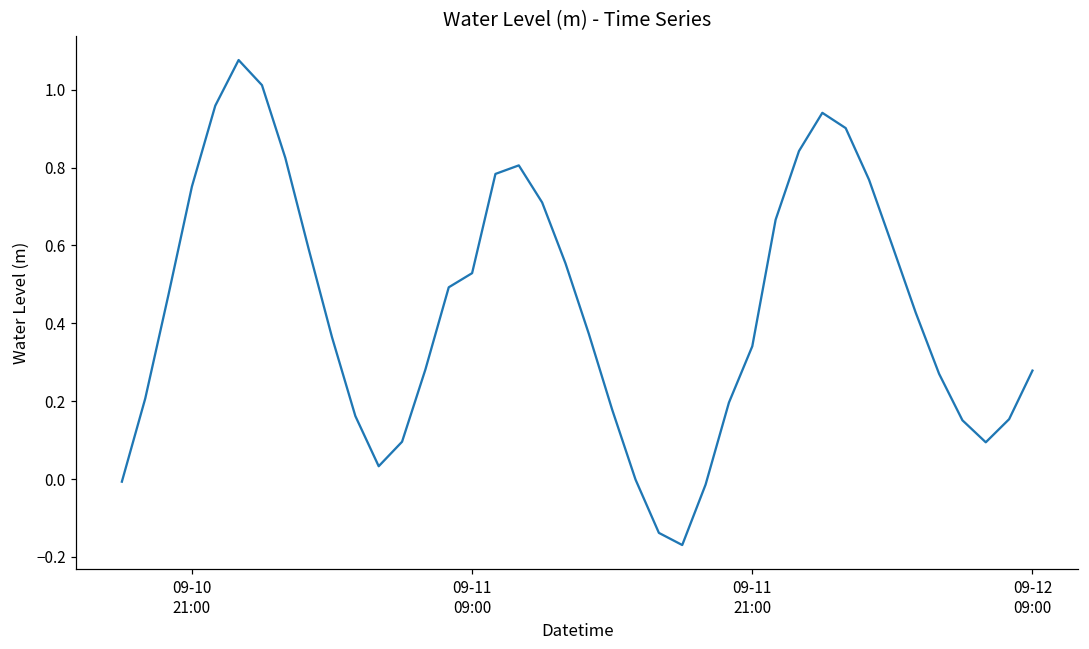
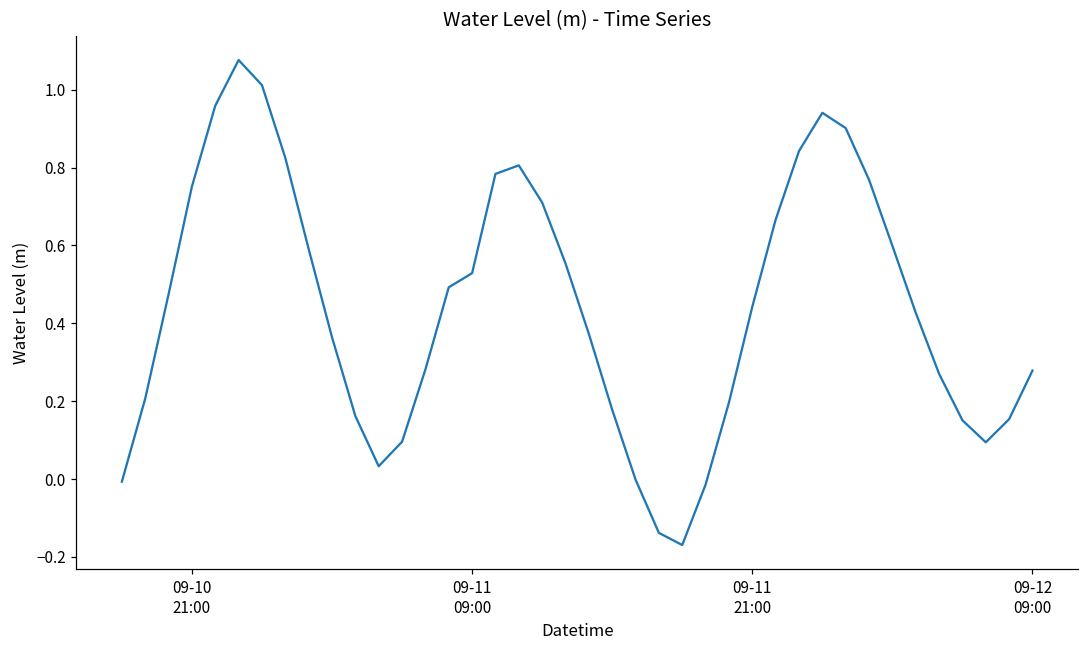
09-11 21:00: 0.34 -> 0.44
